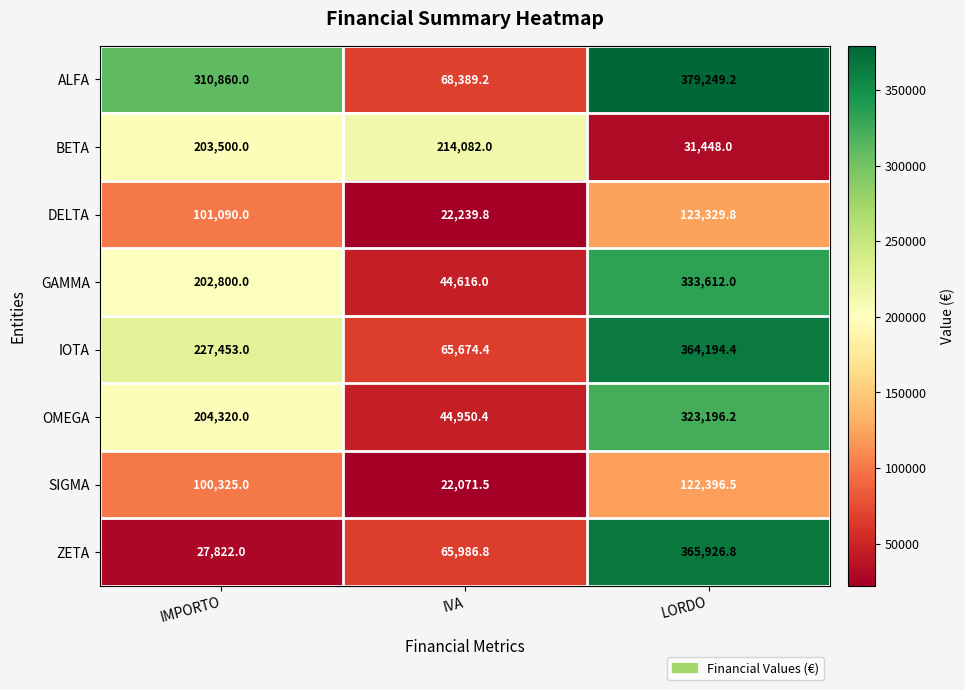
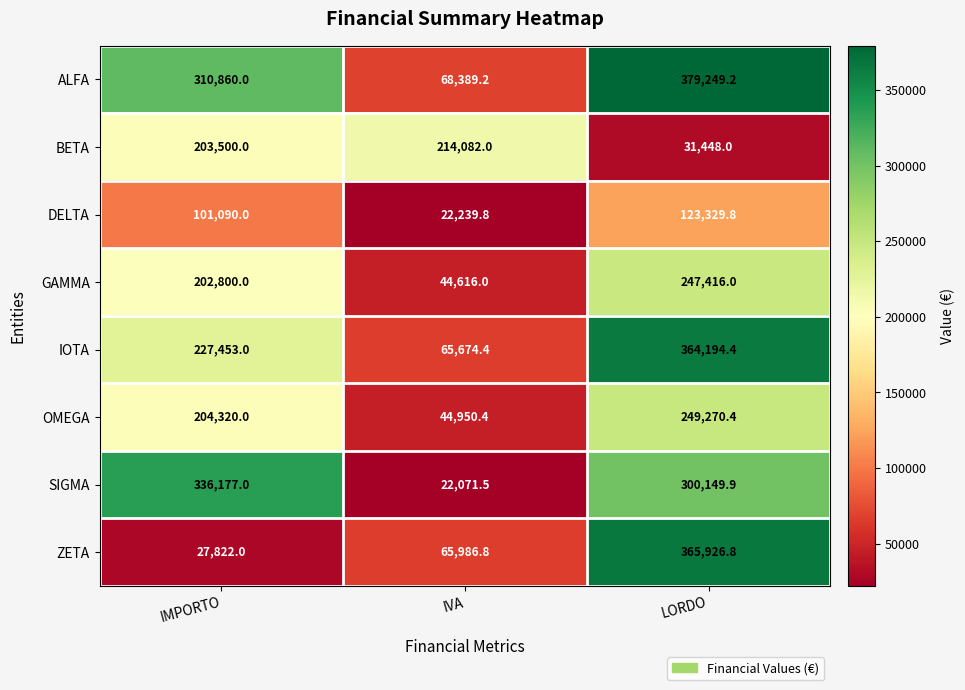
GAMMA, LORDO: 333,612.0 -> 247,416.0
OMEGA, LORDO: 323,196.2 -> 249,270.4
SIGMA, IMPORTO: 100,325.0 -> 336,177.0
SIGMA, LORDO: 122,396.5 -> 300,149.9
